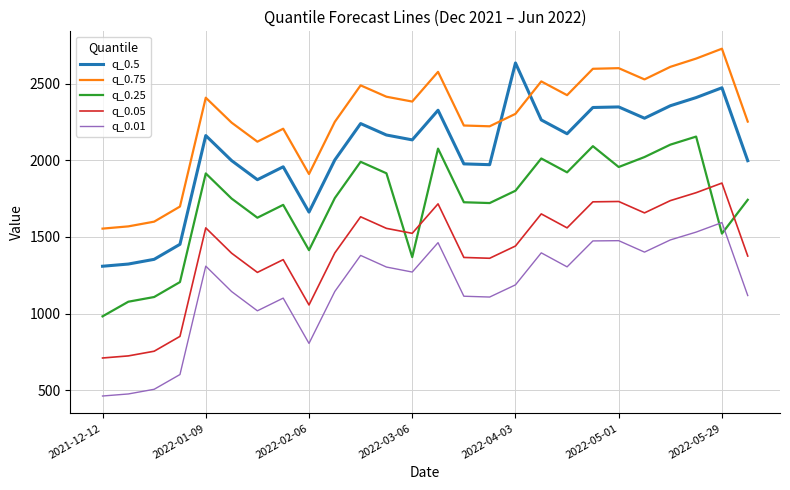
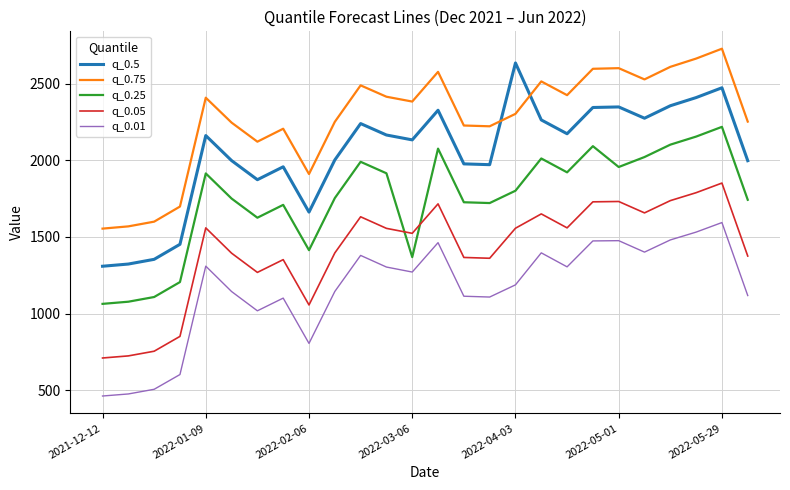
q_0.25, 2021-12-12: 980 -> 1060
q_0.05, 2022-04-03: 1440 -> 1560
q_0.25, 2022-05-29: 1520 -> 2220
